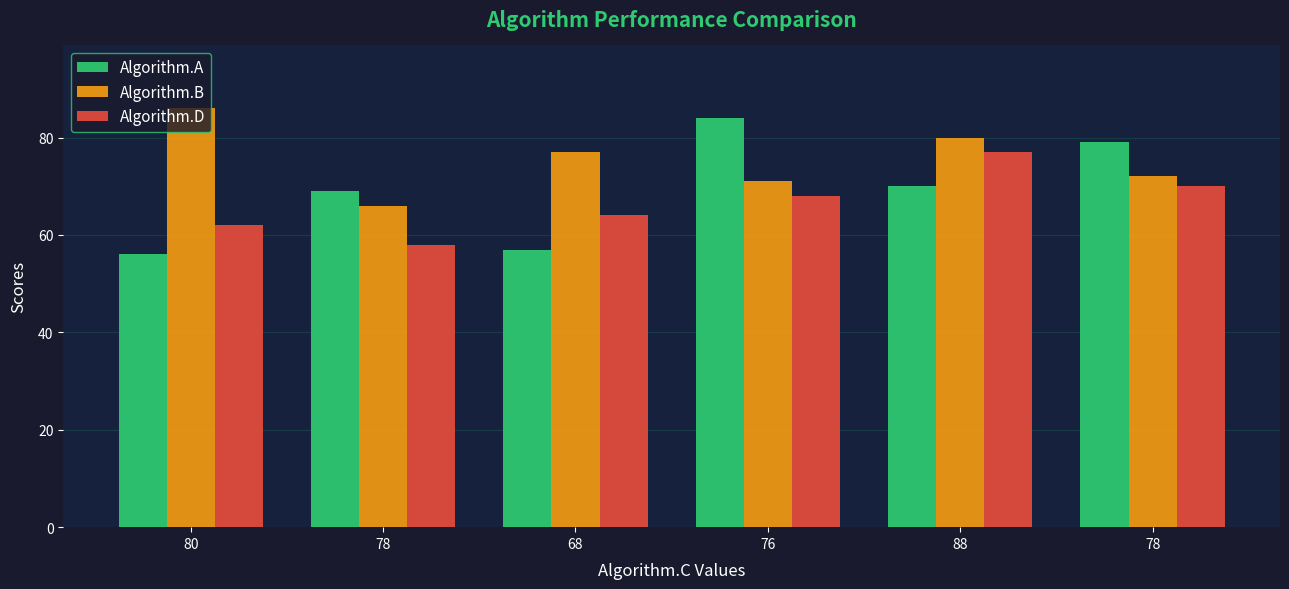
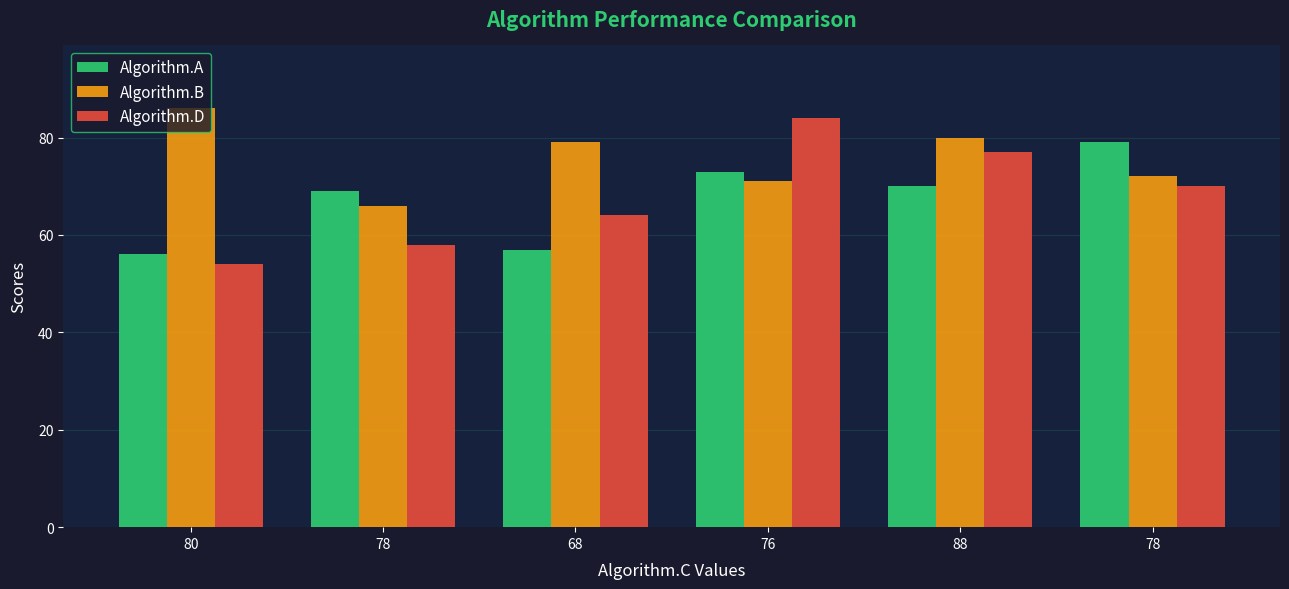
Algorithm.D, 80: 62 -> 54
Algorithm.B, 68: 77 -> 79
Algorithm.A, 76: 84 -> 73
Algorithm.D, 76: 68 -> 84
